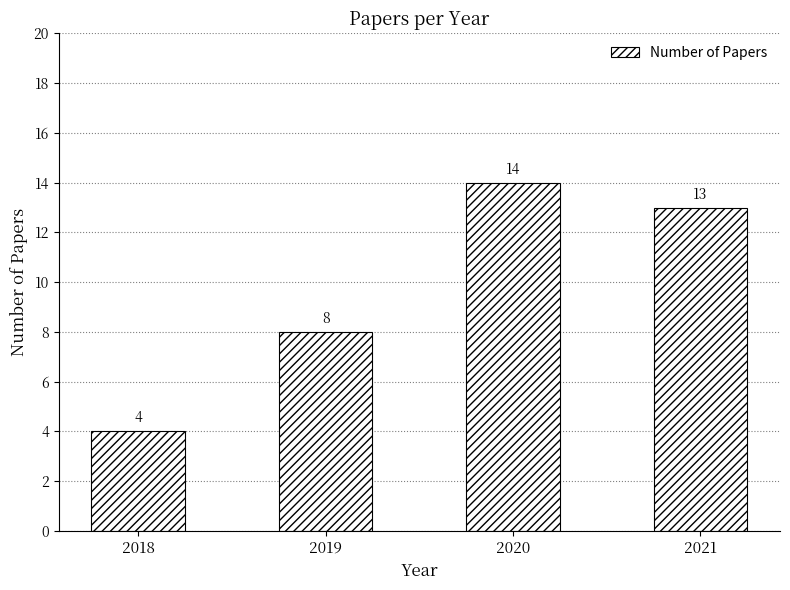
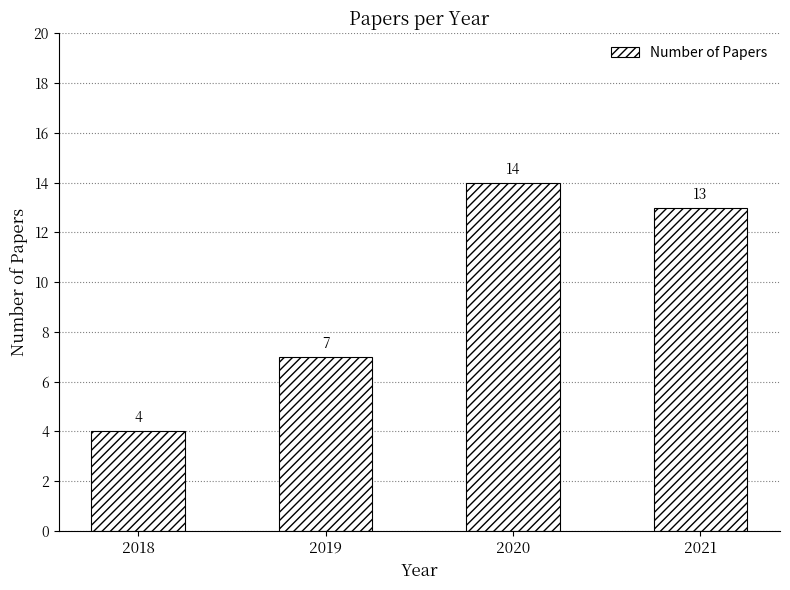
2019: 8 -> 7
